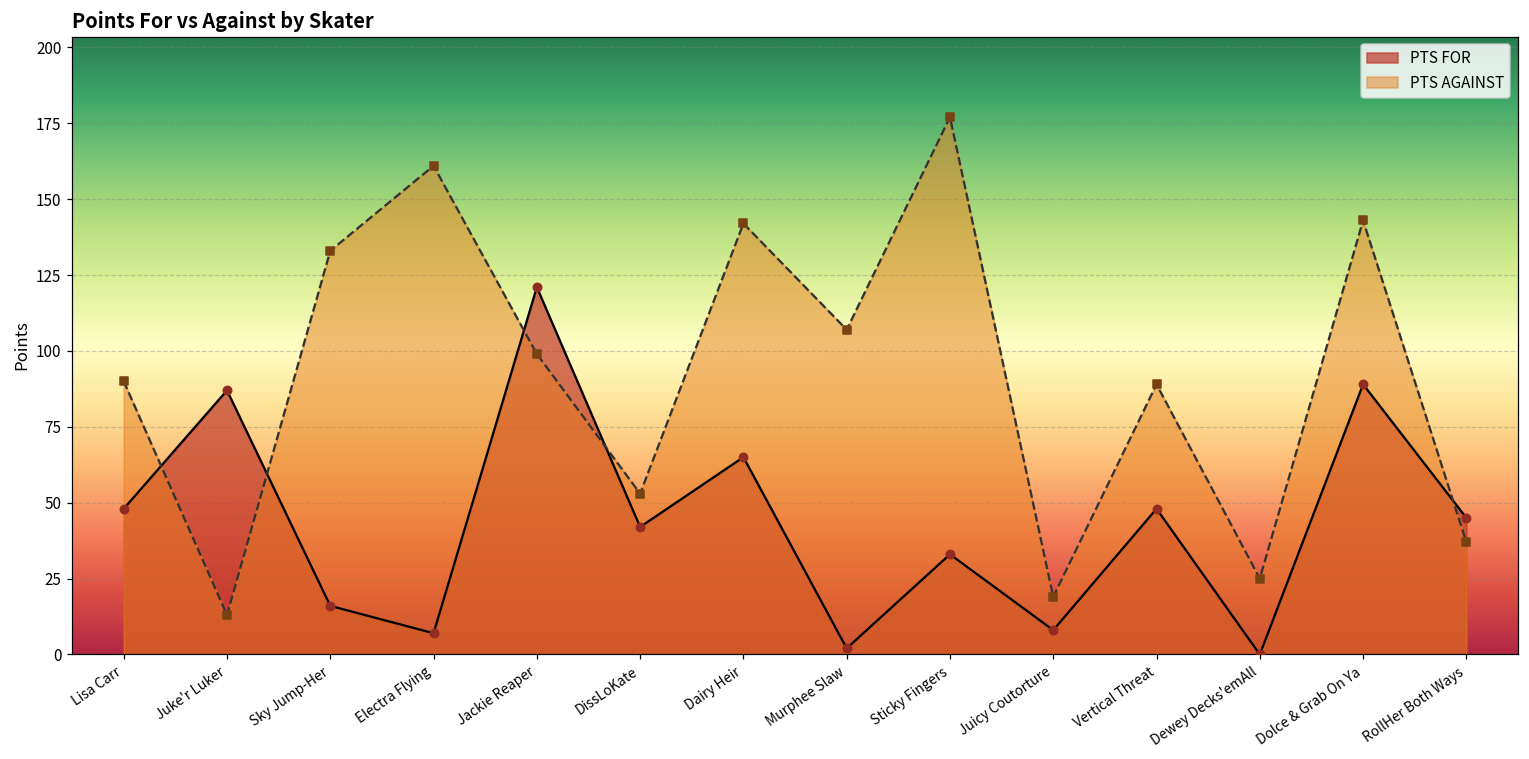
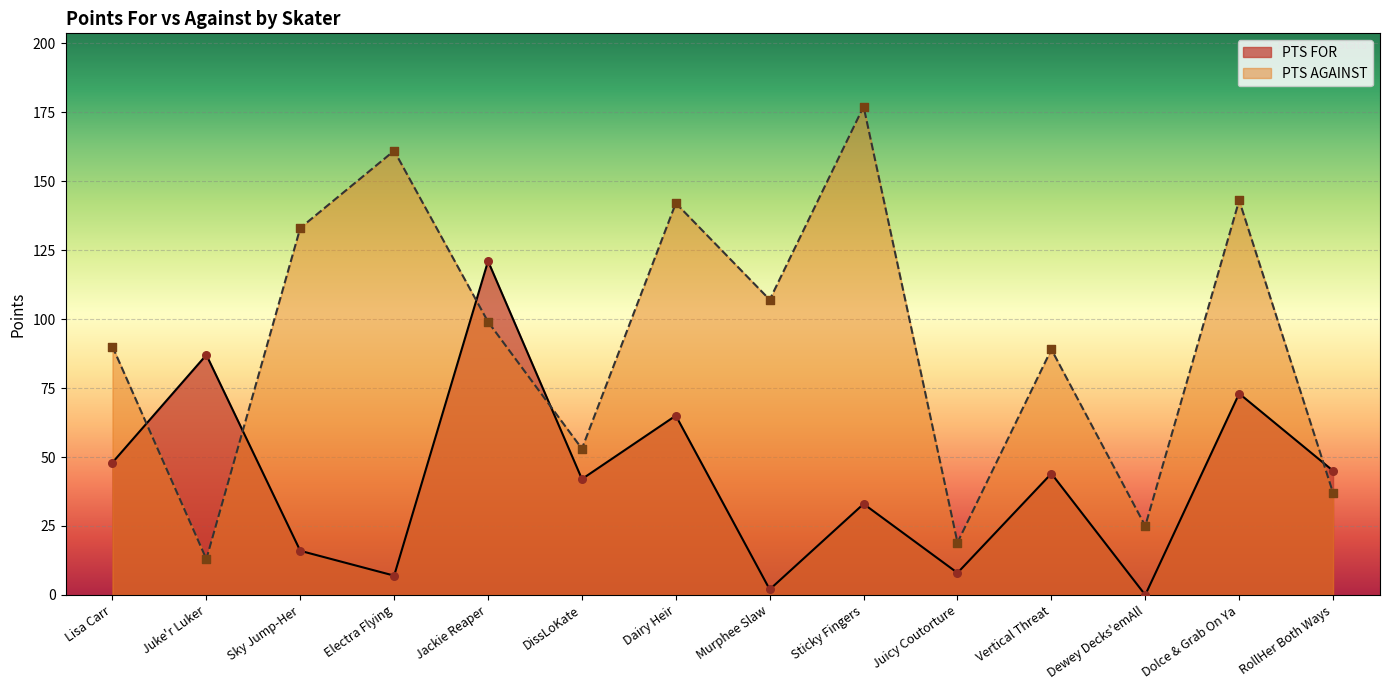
PTS FOR, Vertical Threat: 48 -> 44
PTS FOR, Dolce & Grab On Ya: 89 -> 73
